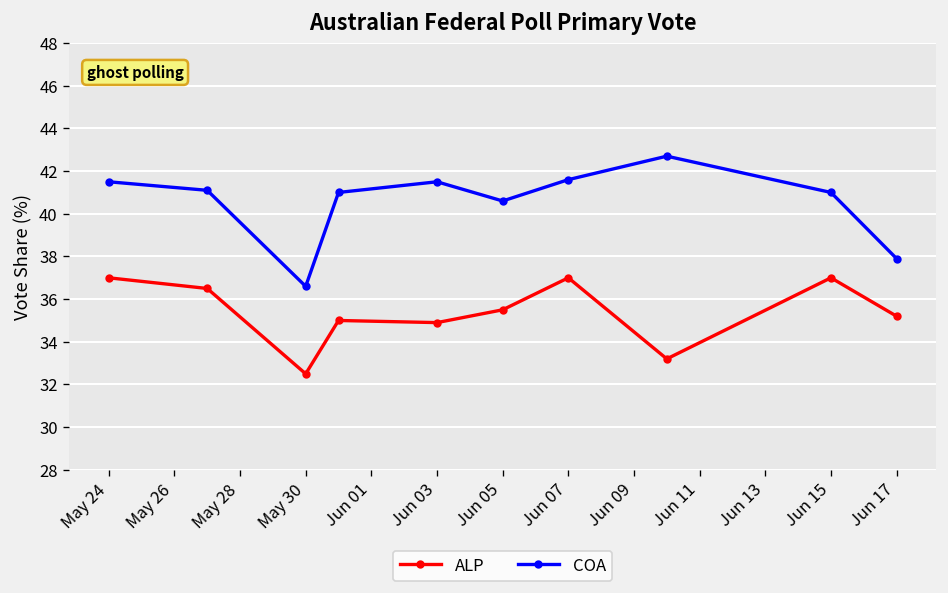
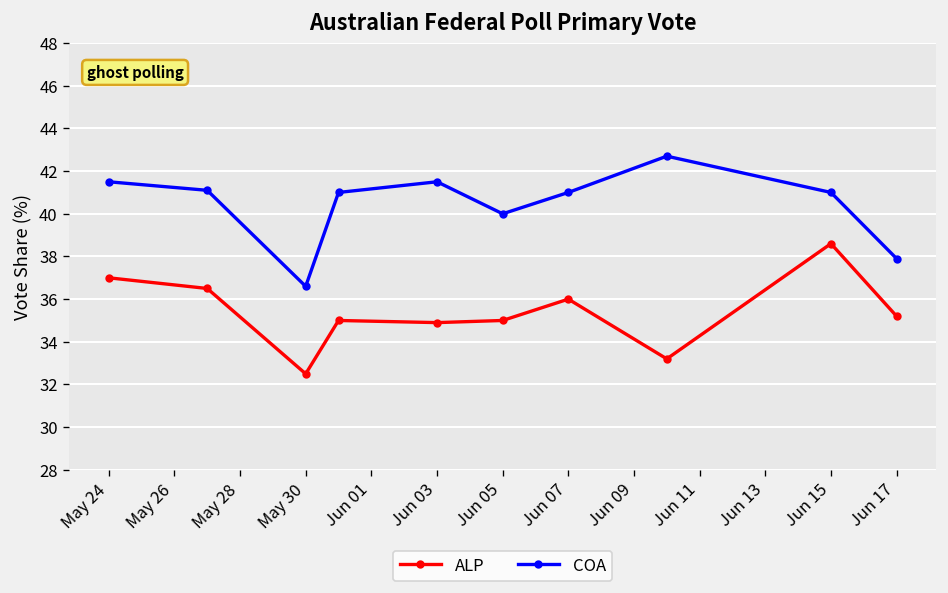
ALP, Jun 05: 35.5 -> 35.0
COA, Jun 05: 40.6 -> 40.0
ALP, Jun 07: 37 -> 36
COA, Jun 07: 41.6 -> 41.0
ALP, Jun 15: 37.0 -> 38.6
